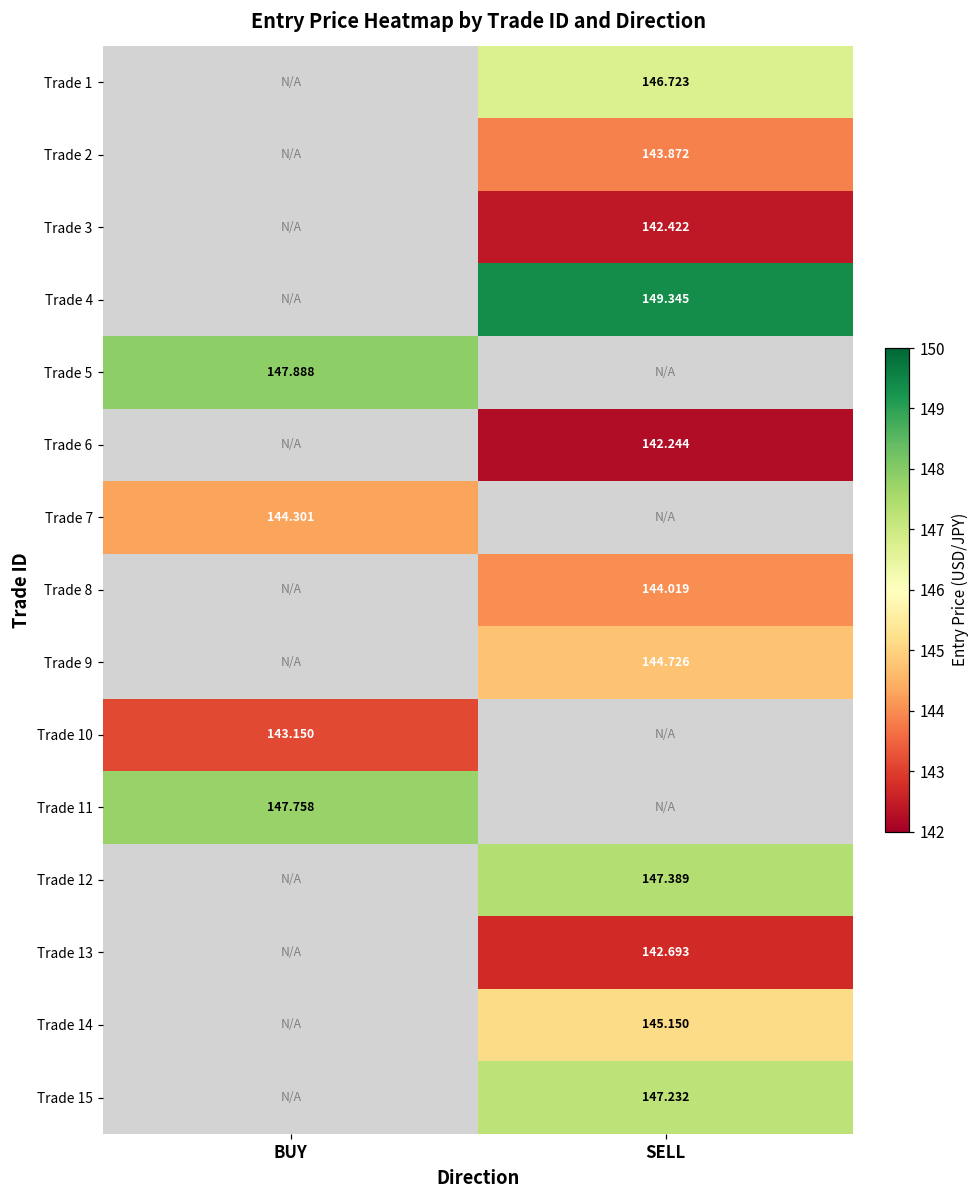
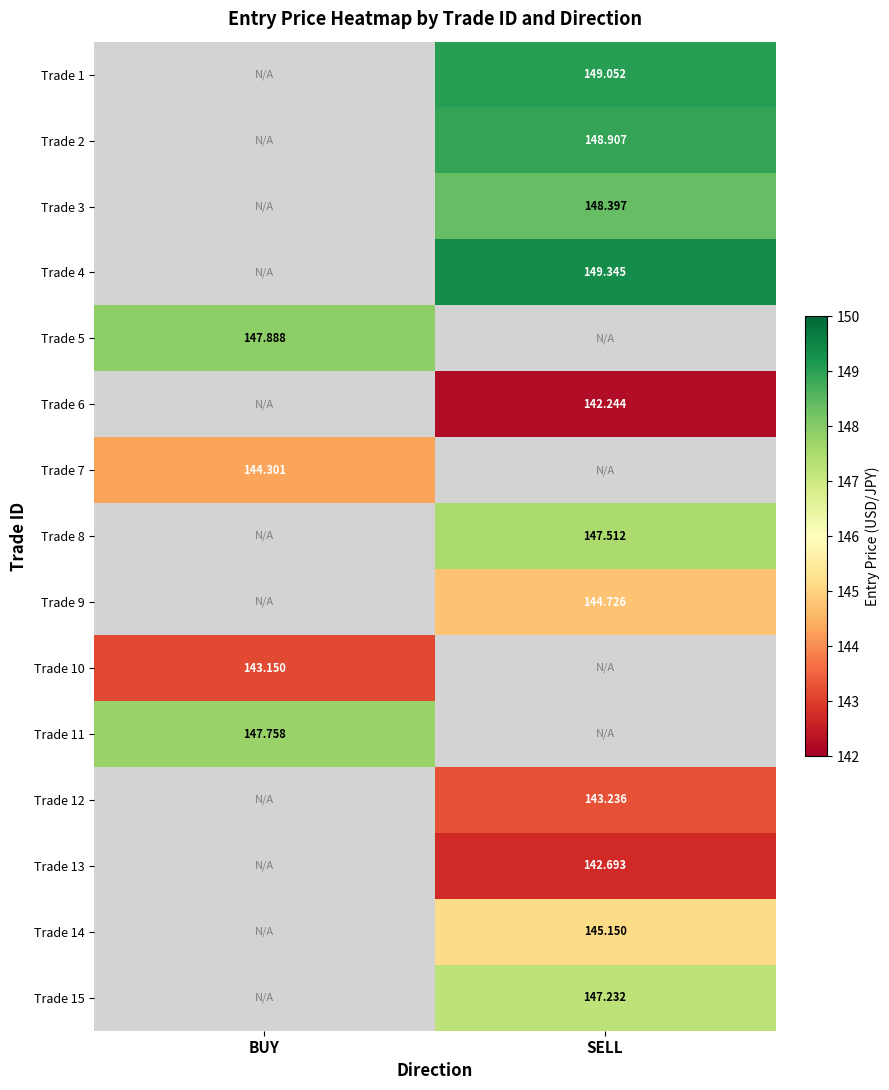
Trade 1, SELL: 146.723 -> 149.052
Trade 2, SELL: 143.872 -> 148.907
Trade 3, SELL: 142.422 -> 148.397
Trade 8, SELL: 144.019 -> 147.512
Trade 12, SELL: 147.389 -> 143.236
